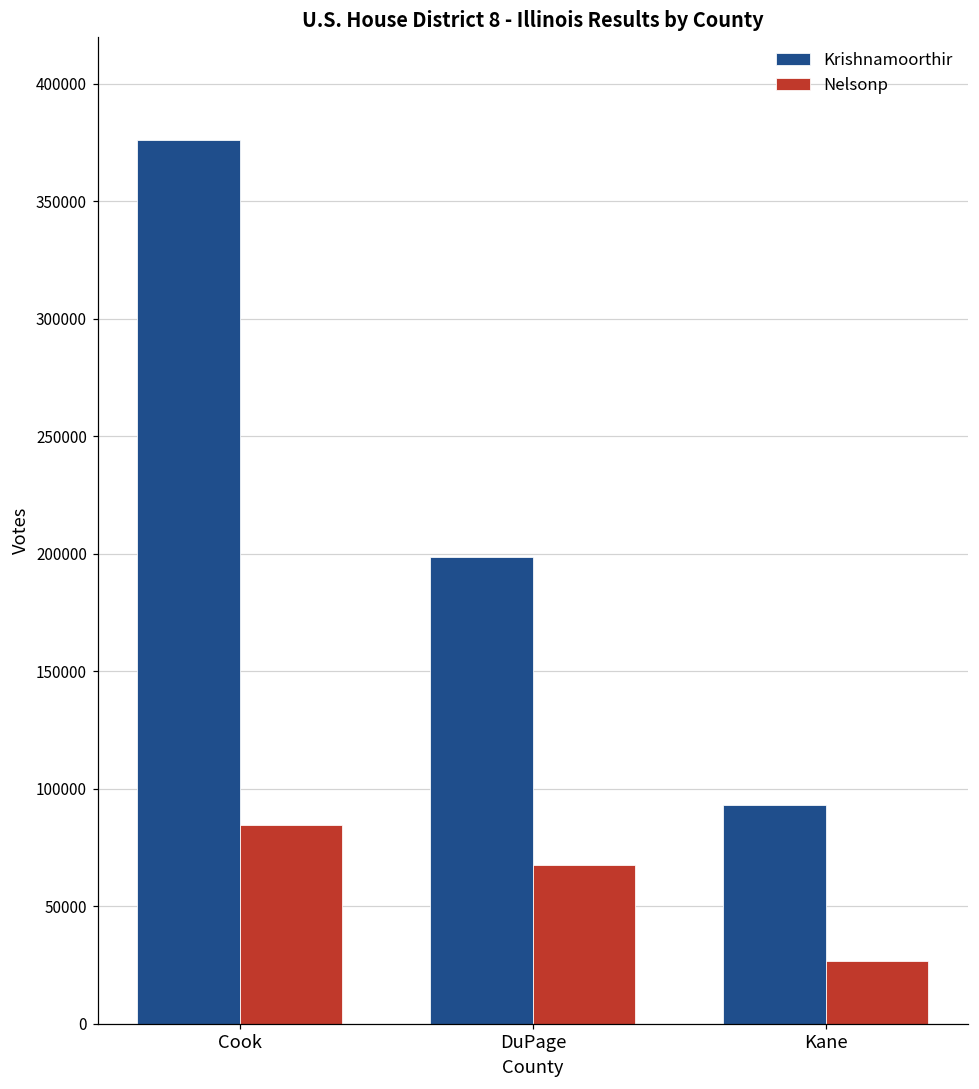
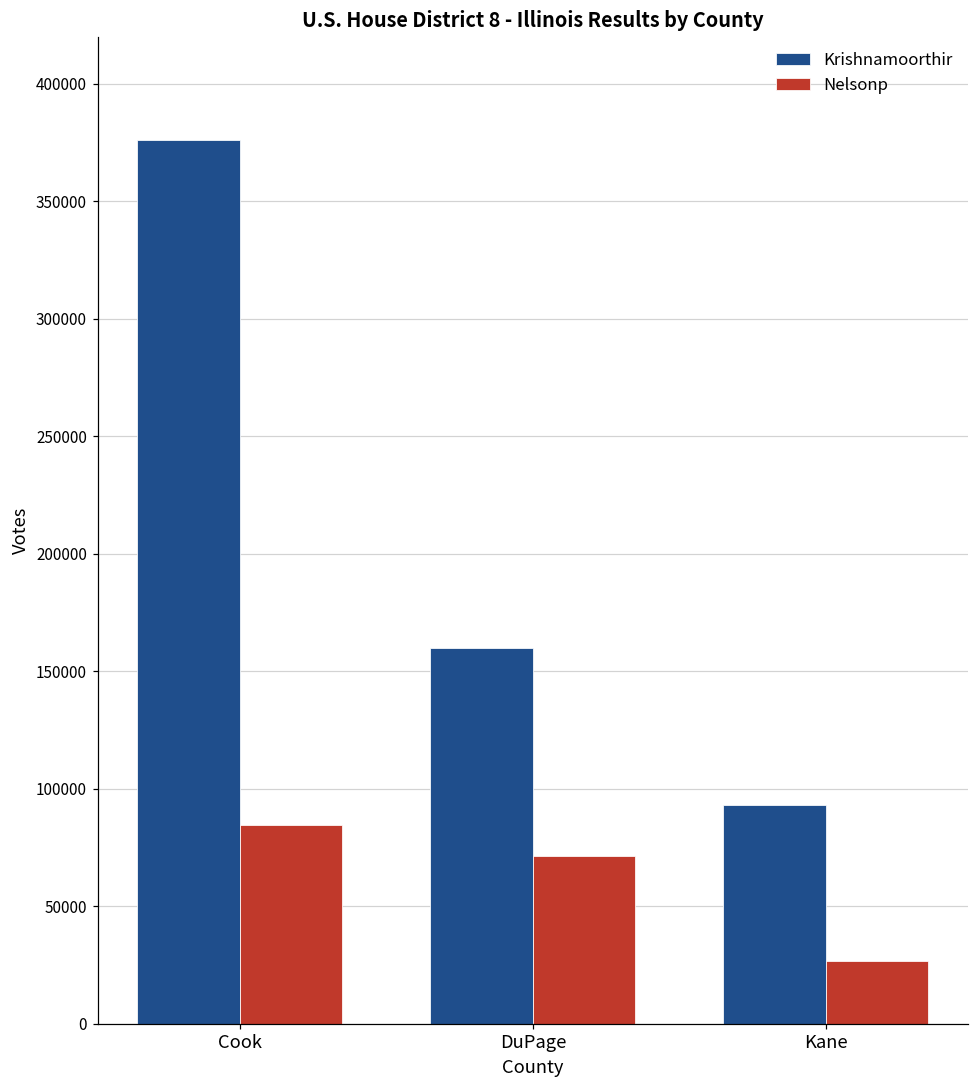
Krishnamoorthir, DuPage: 199000 -> 160000
Nelsonp, DuPage: 68000 -> 72000
